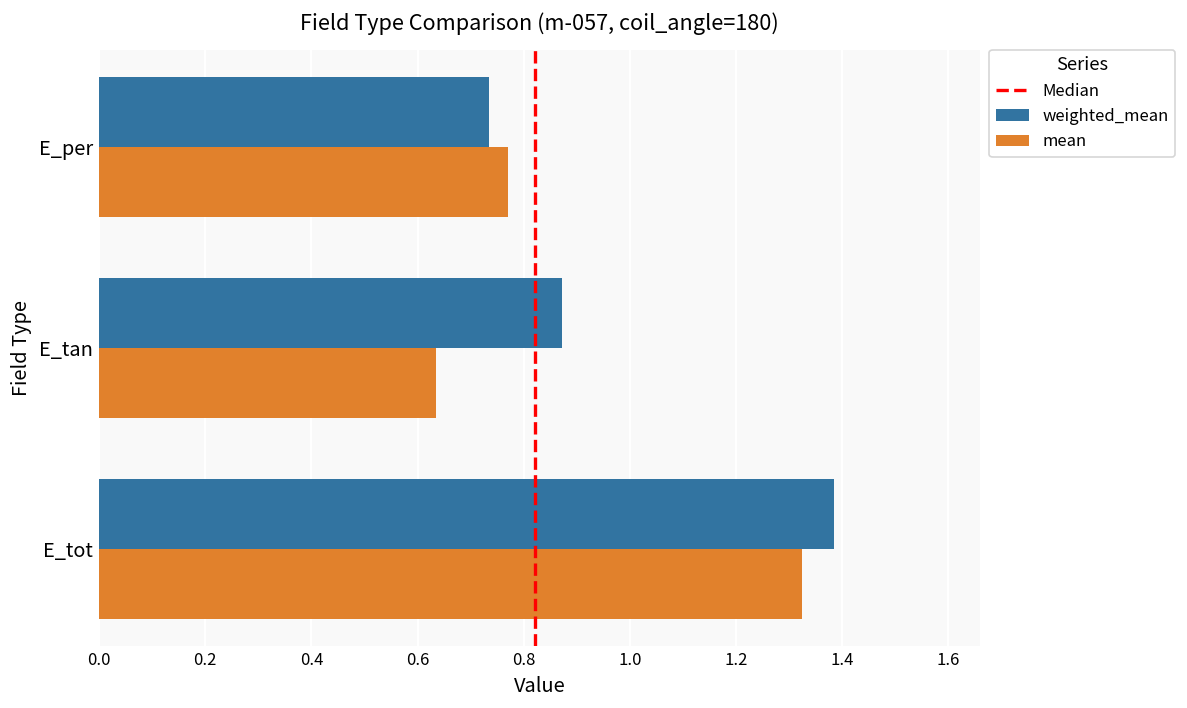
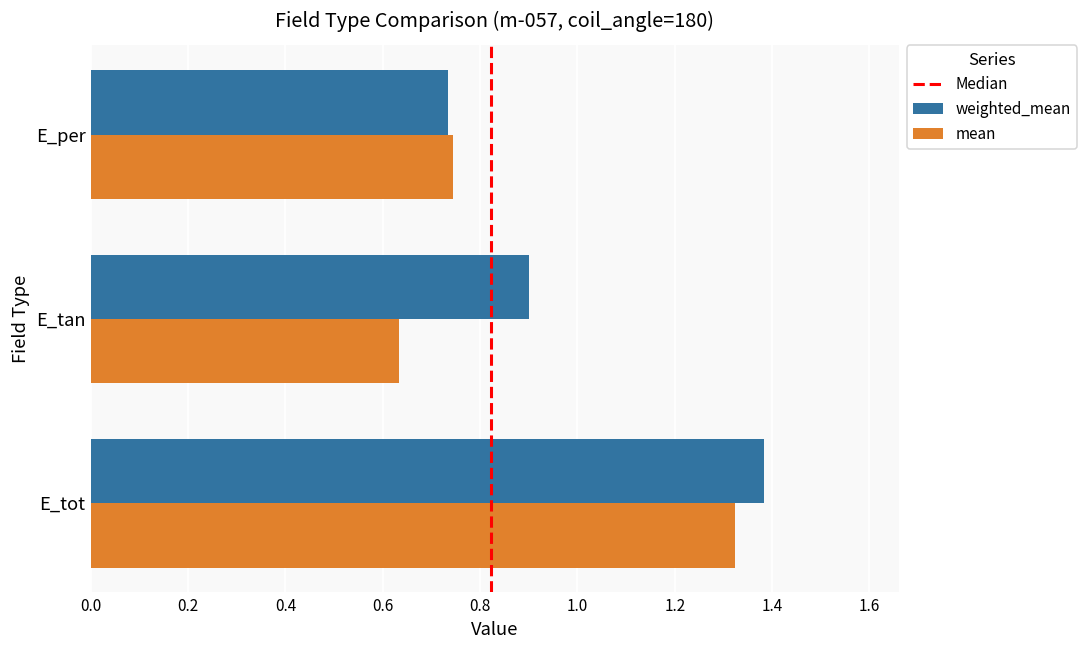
mean, E_per: 0.77 -> 0.74
weighted_mean, E_tan: 0.87 -> 0.90
